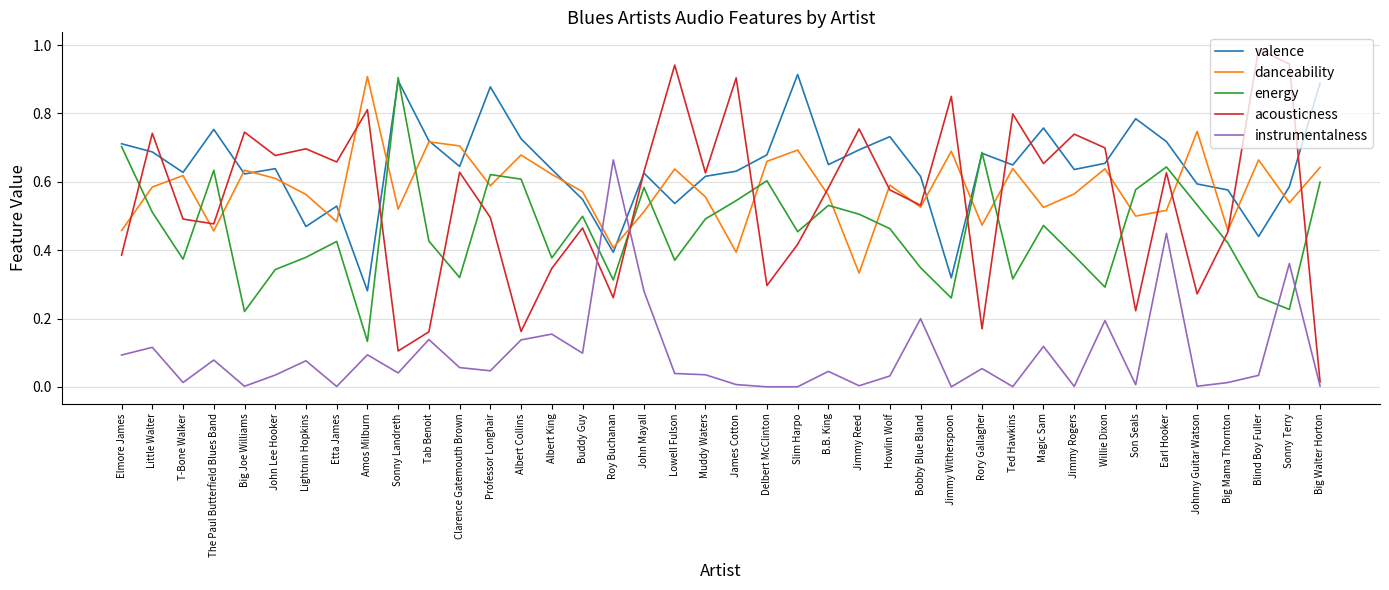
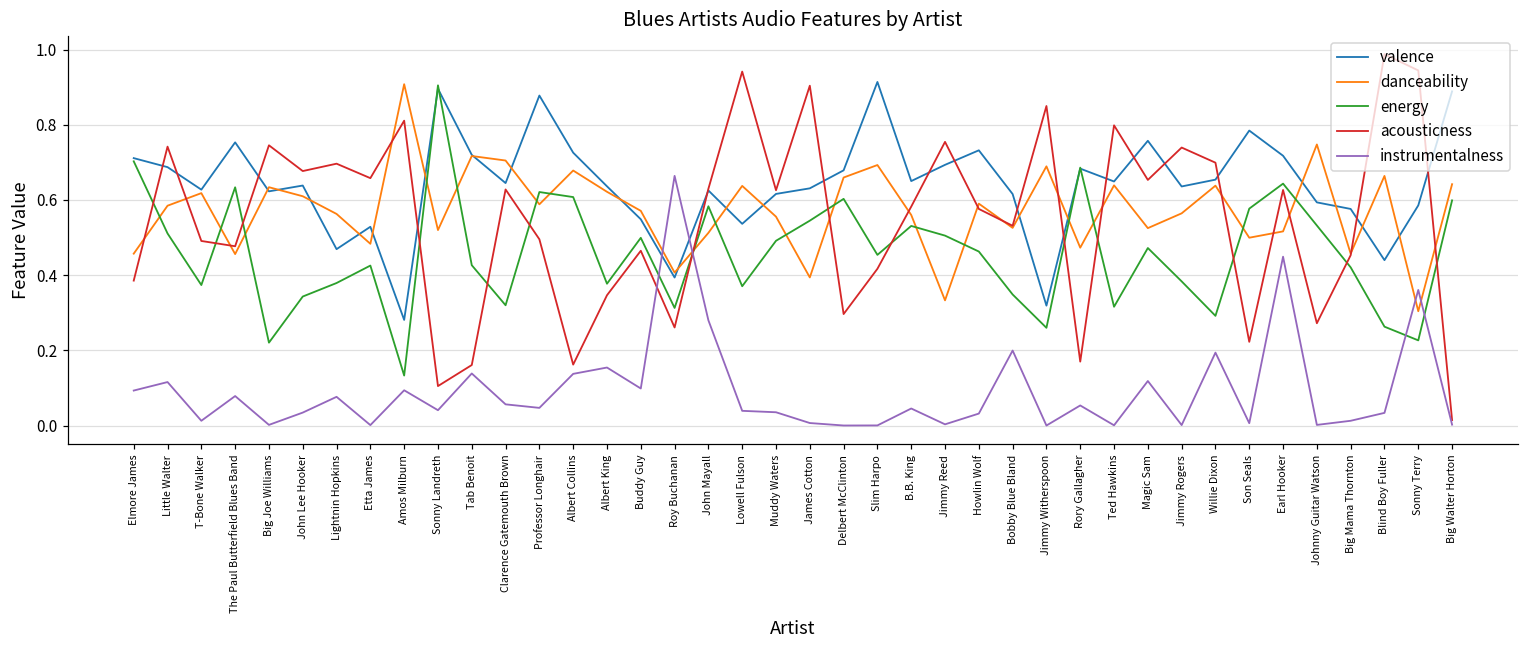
danceability, Sonny Terry: 0.54 -> 0.30
